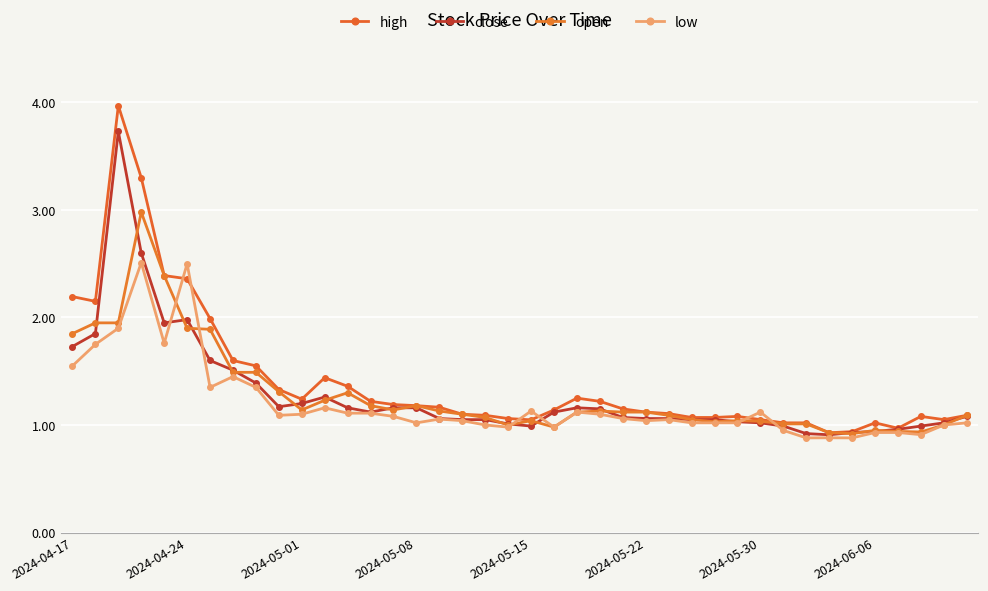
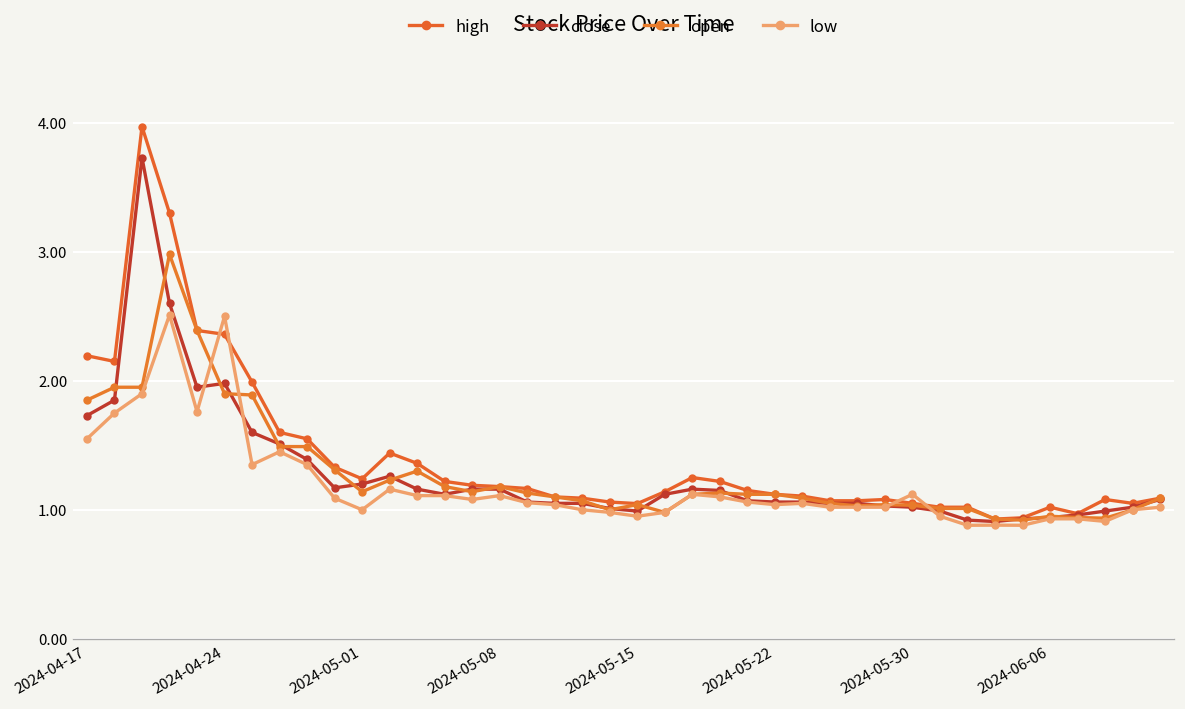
low, 2024-05-01: 1.1 -> 1.0
low, 2024-05-08: 1.02 -> 1.11
low, 2024-05-15: 1.13 -> 0.95
